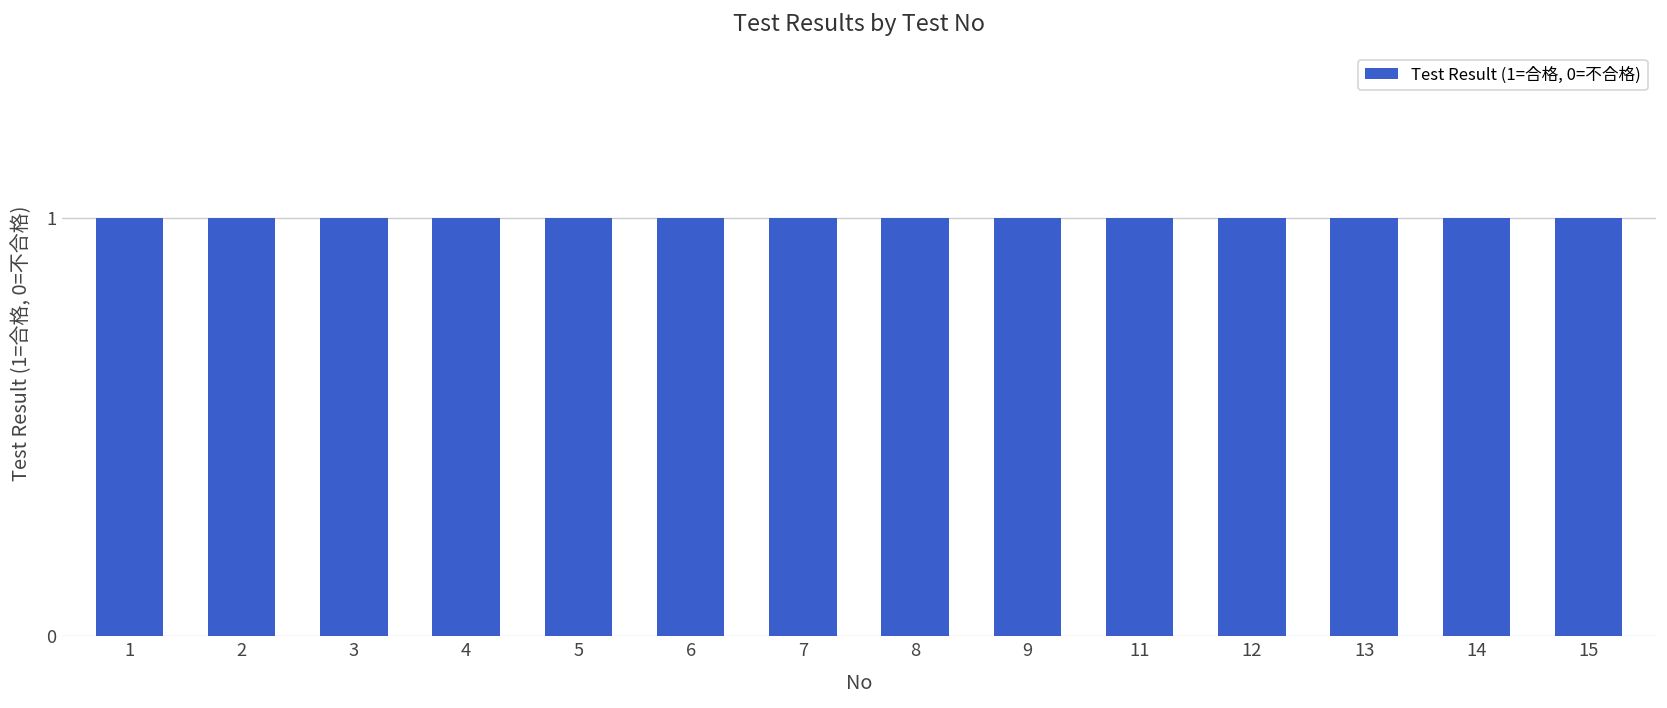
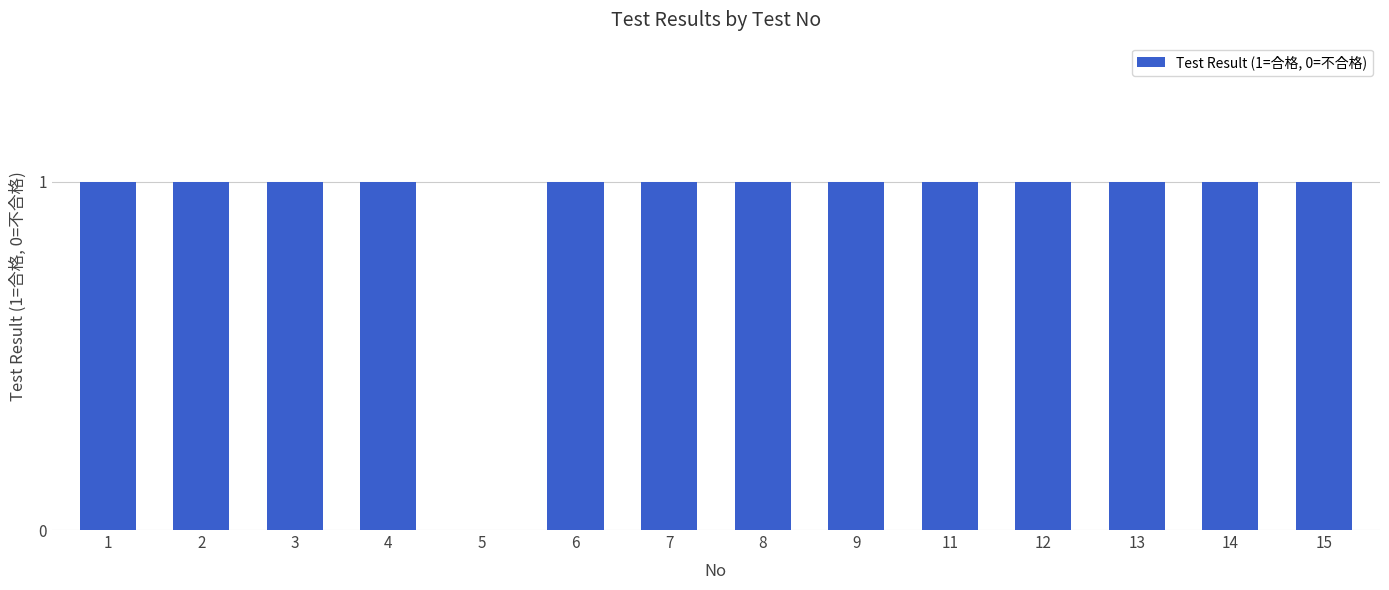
5: 1 -> 0
